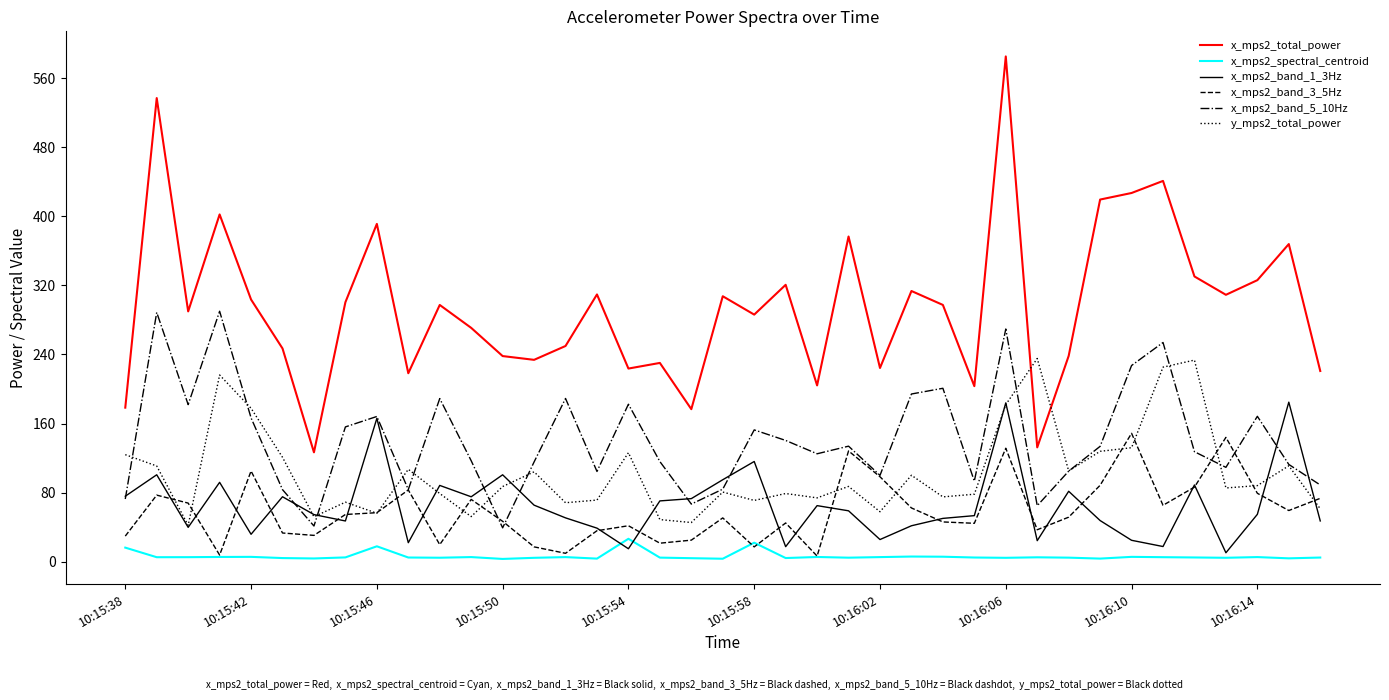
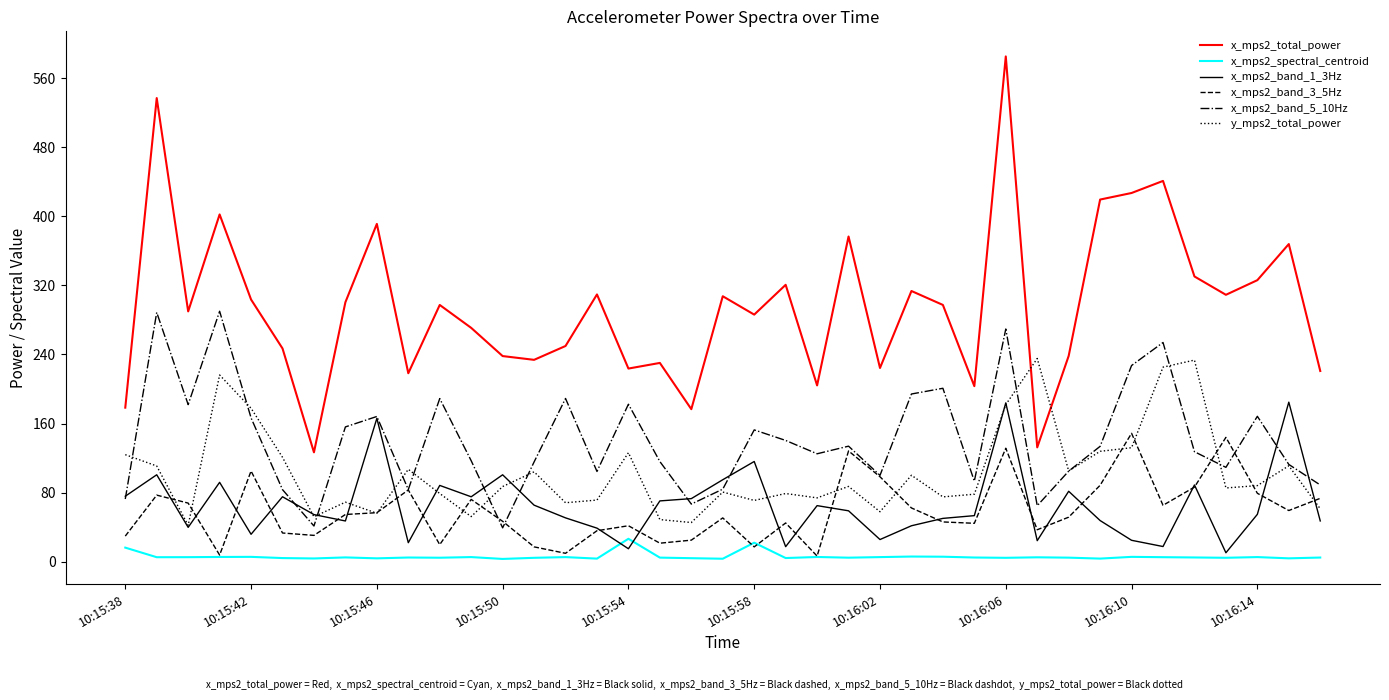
x_mps2_spectral_centroid, 10:15:46: 20 -> 0
